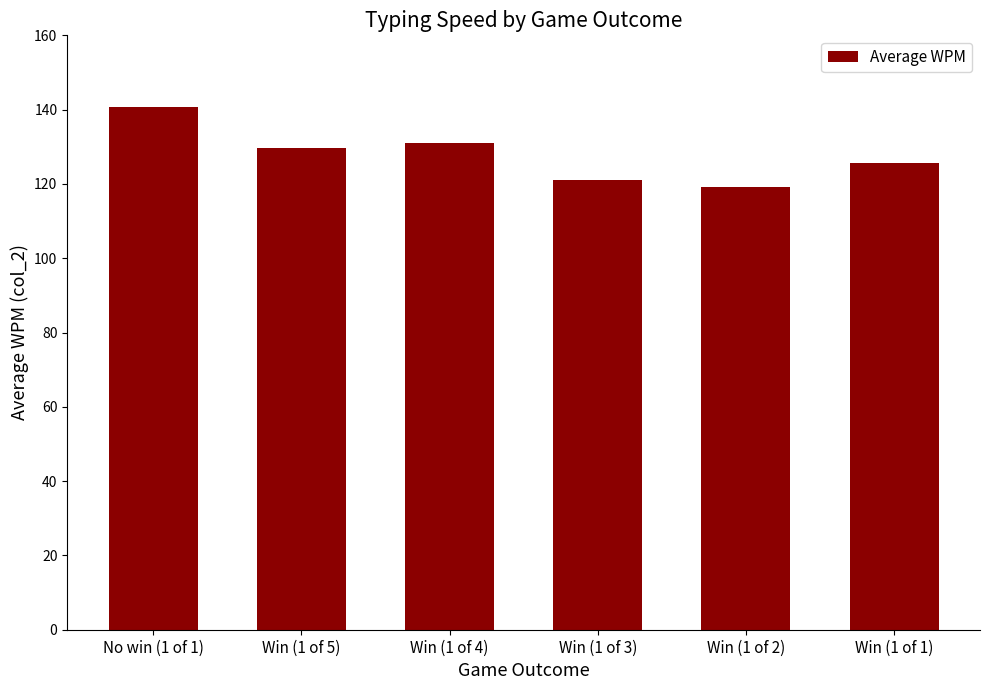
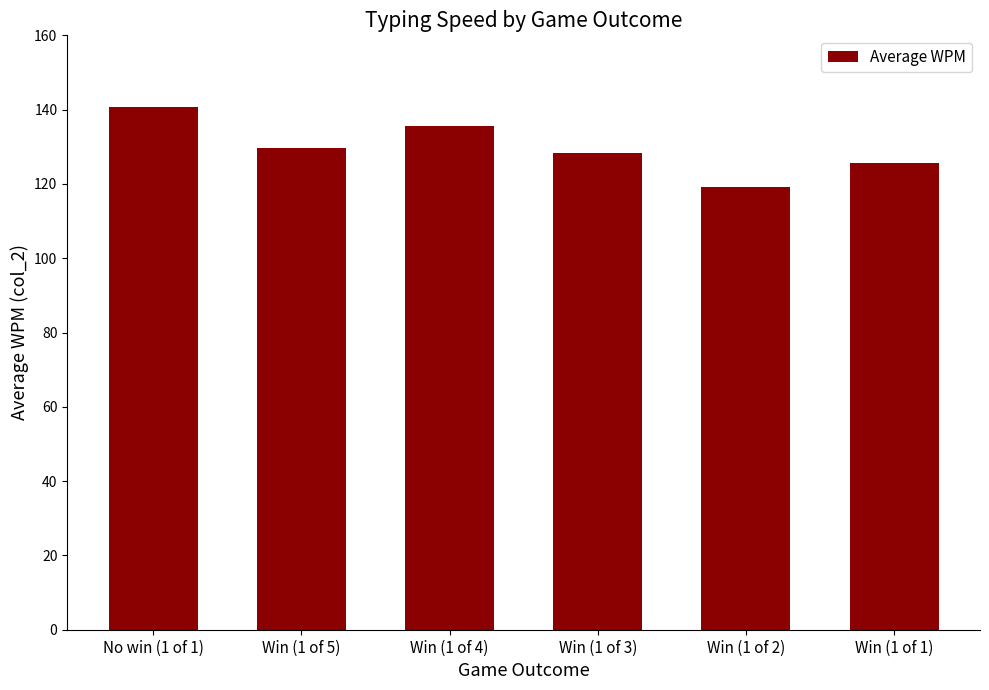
Win (1 of 4): 131 -> 136
Win (1 of 3): 121 -> 128
